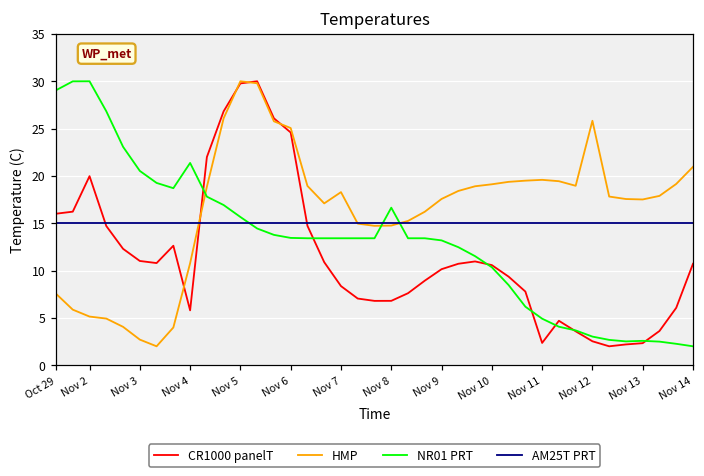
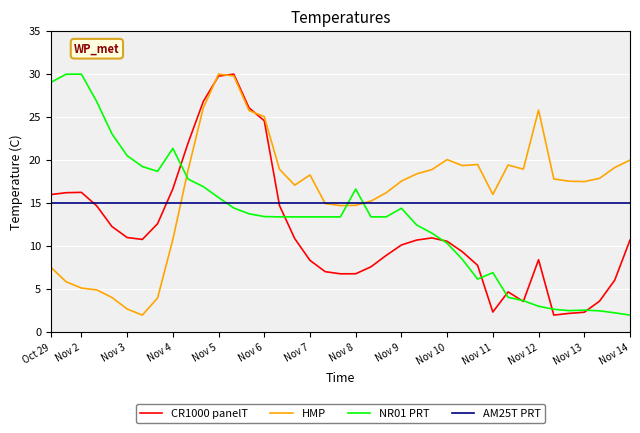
CR1000 panelT, Nov 2: 20 -> 16
CR1000 panelT, Nov 4: 6 -> 17
NR01 PRT, Nov 9: 13 -> 14
HMP, Nov 10: 19 -> 20
HMP, Nov 11: 20 -> 16
NR01 PRT, Nov 11: 5 -> 7
CR1000 panelT, Nov 12: 3 -> 8
HMP, Nov 14: 21 -> 20
